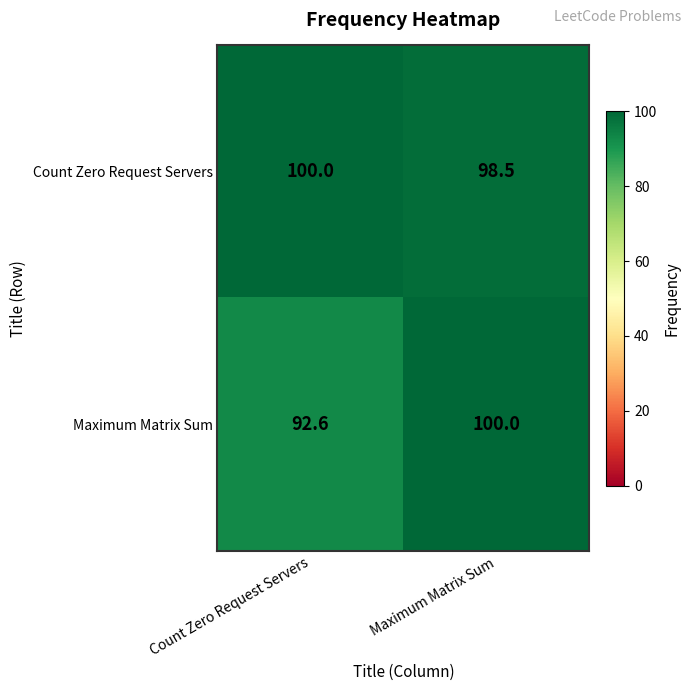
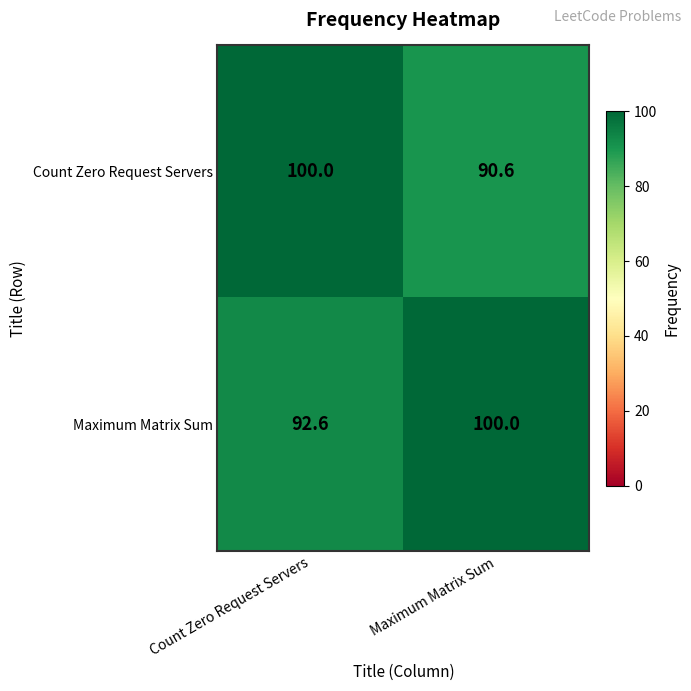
Count Zero Request Servers, Maximum Matrix Sum: 98.5 -> 90.6
